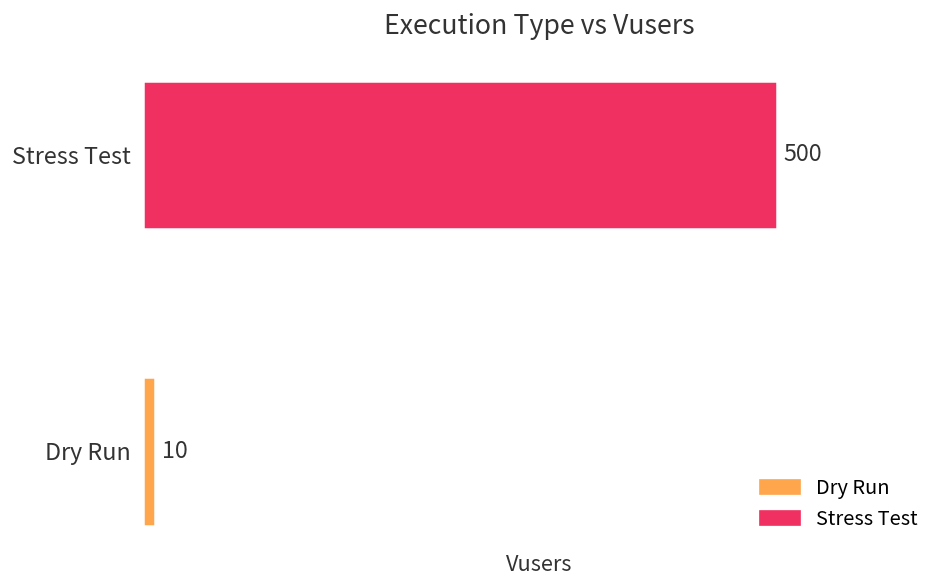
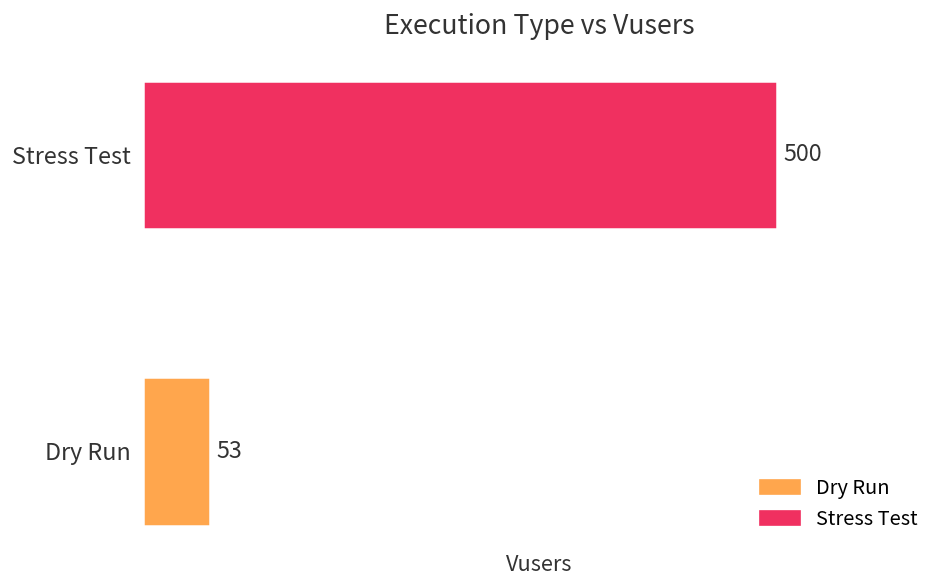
Dry Run: 10 -> 53
